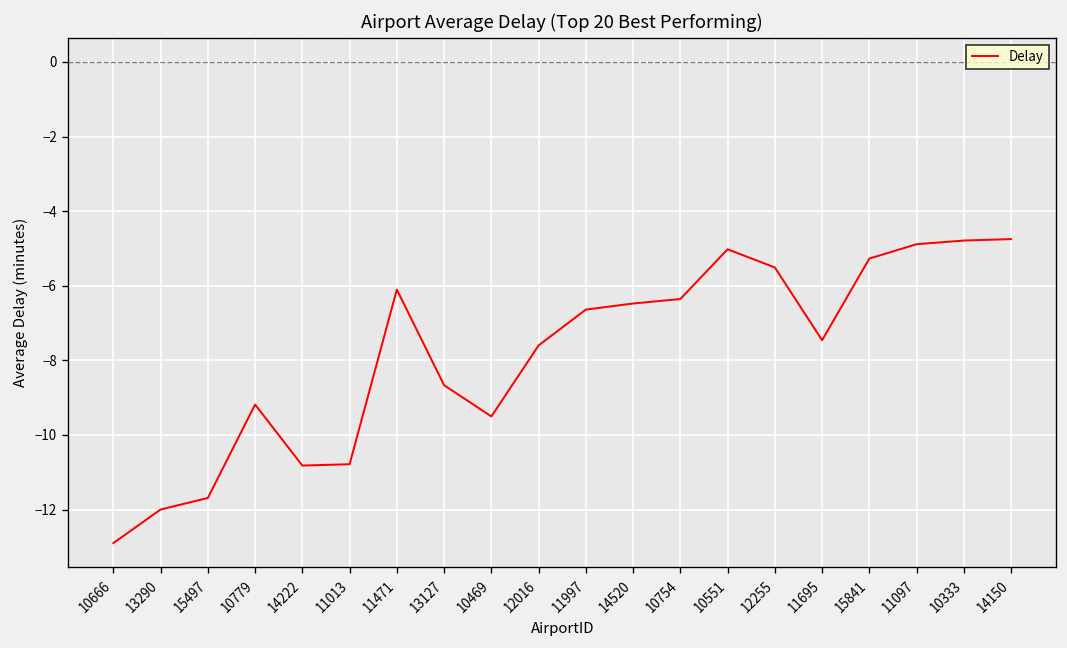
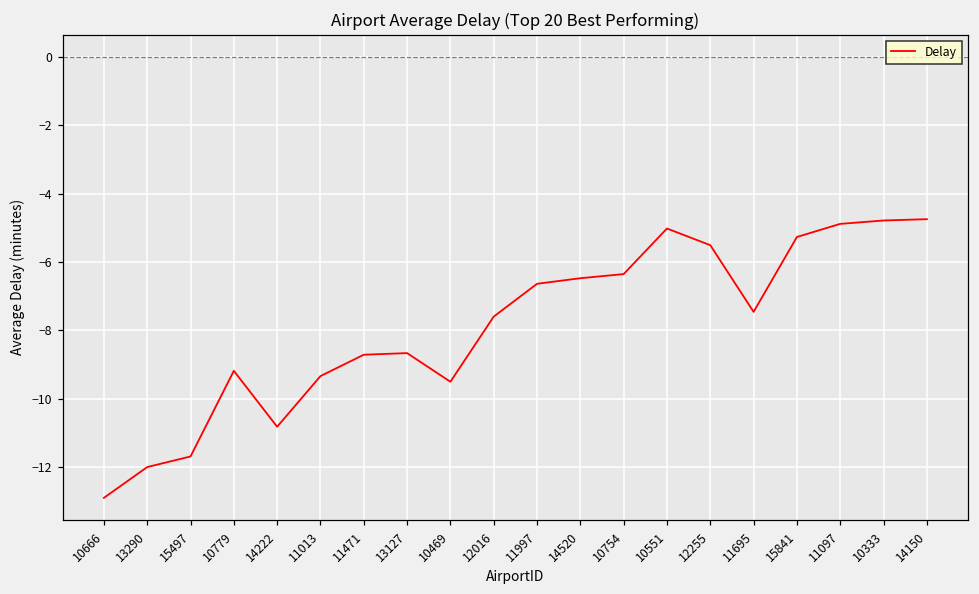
11013: -10.8 -> -9.3
11471: -6.1 -> -8.7
